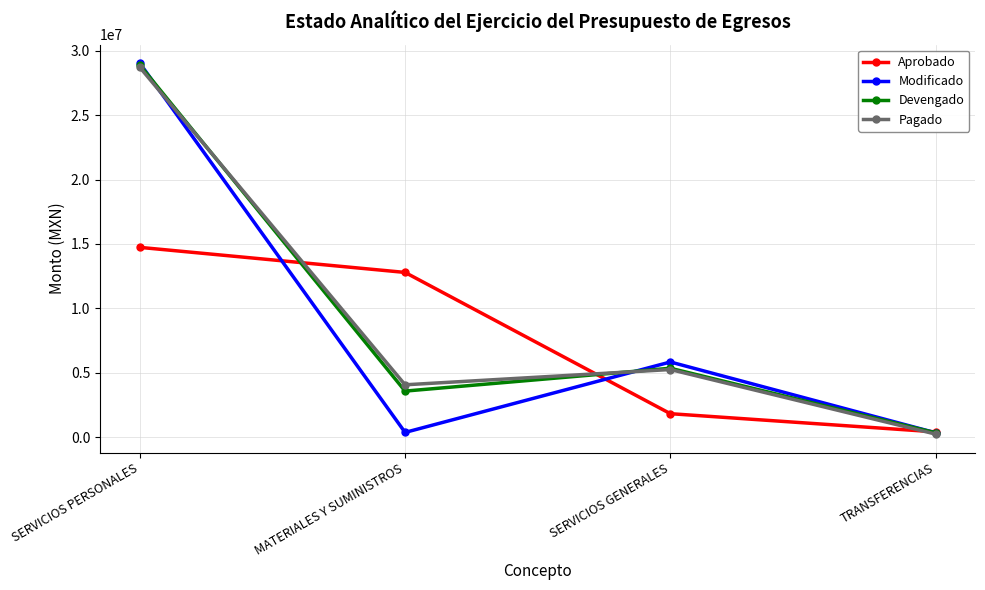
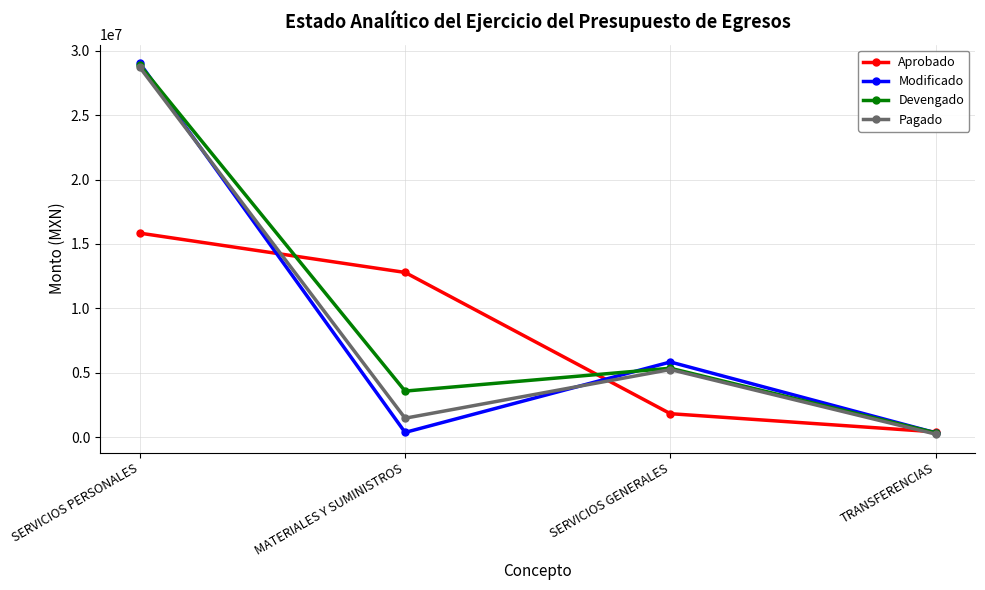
Aprobado, SERVICIOS PERSONALES: 14700000 -> 15800000
Pagado, MATERIALES Y SUMINISTROS: 4100000 -> 1500000
